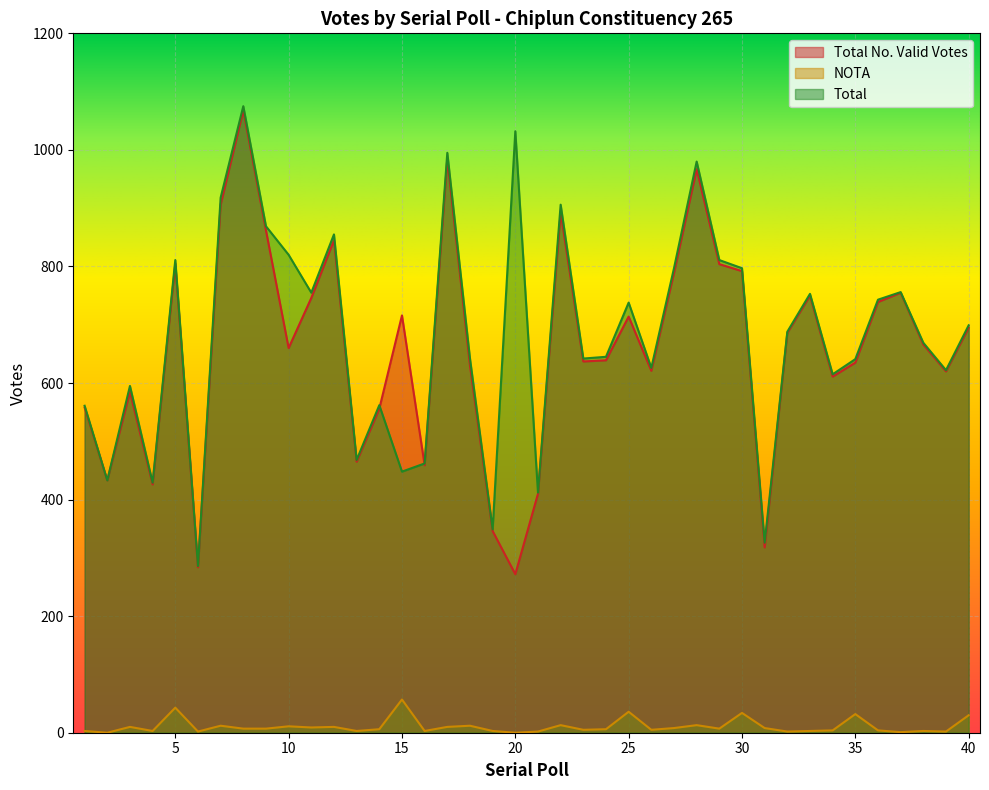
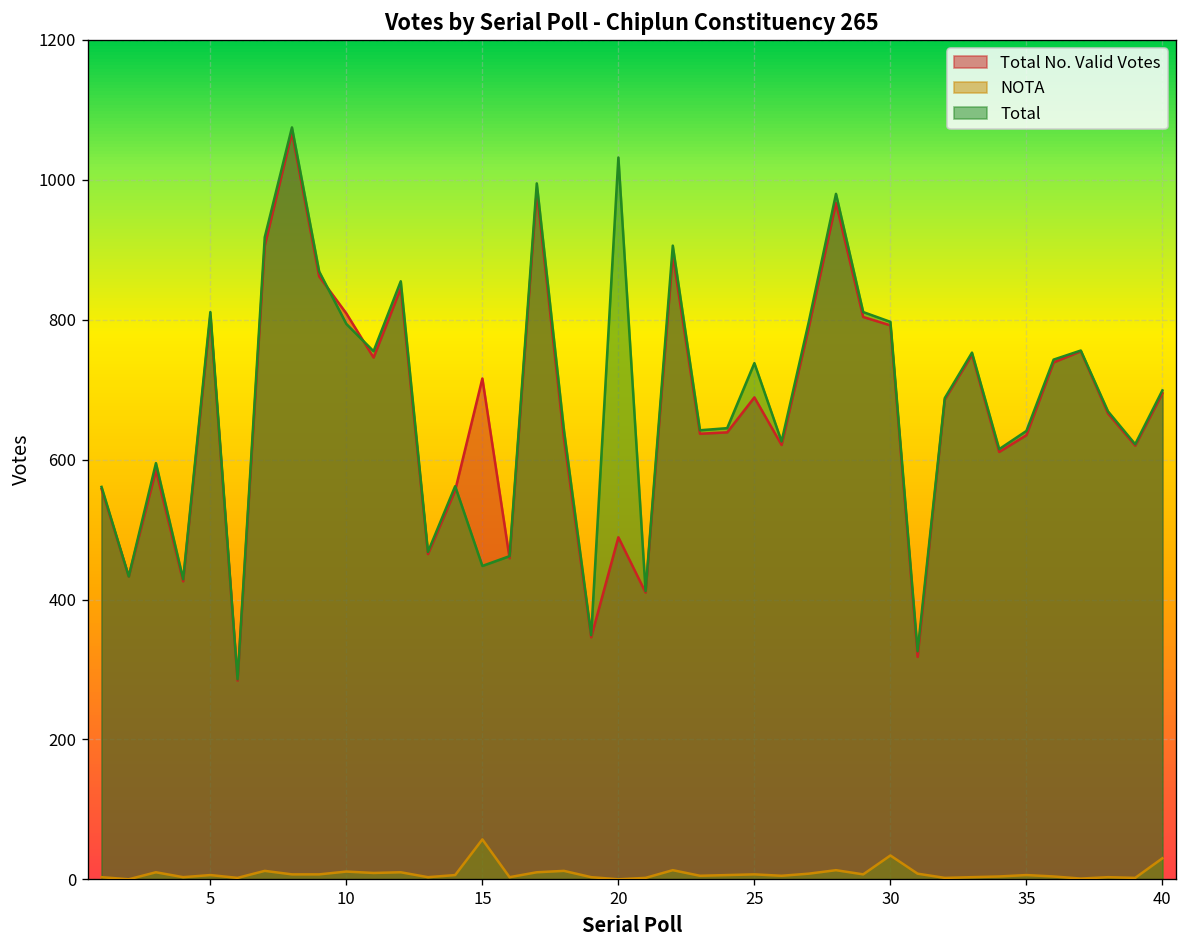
NOTA, 5: 40 -> 10
Total No. Valid Votes, 10: 660 -> 810
Total, 10: 820 -> 790
Total No. Valid Votes, 20: 270 -> 490
Total No. Valid Votes, 25: 710 -> 690
NOTA, 25: 40 -> 10
NOTA, 35: 30 -> 10
